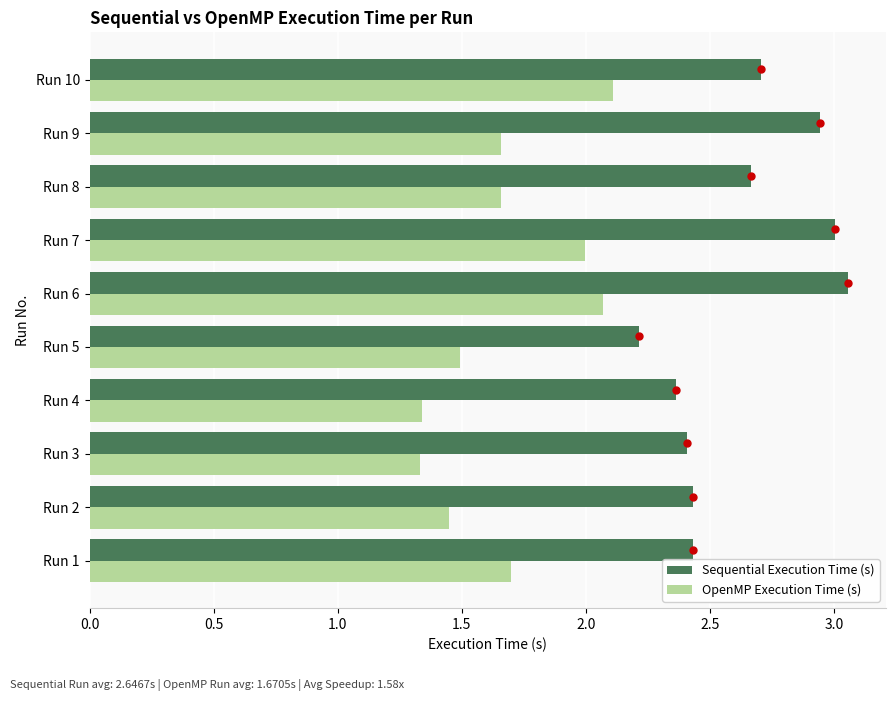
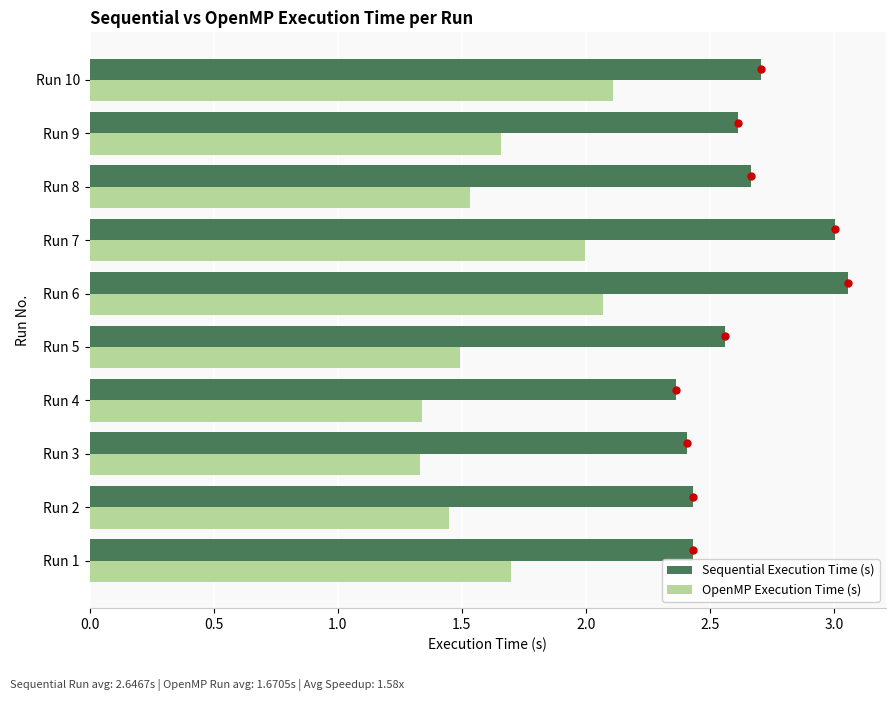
Sequential Execution Time (s), Run 9: 2.94 -> 2.61
OpenMP Execution Time (s), Run 8: 1.66 -> 1.53
Sequential Execution Time (s), Run 5: 2.21 -> 2.56
